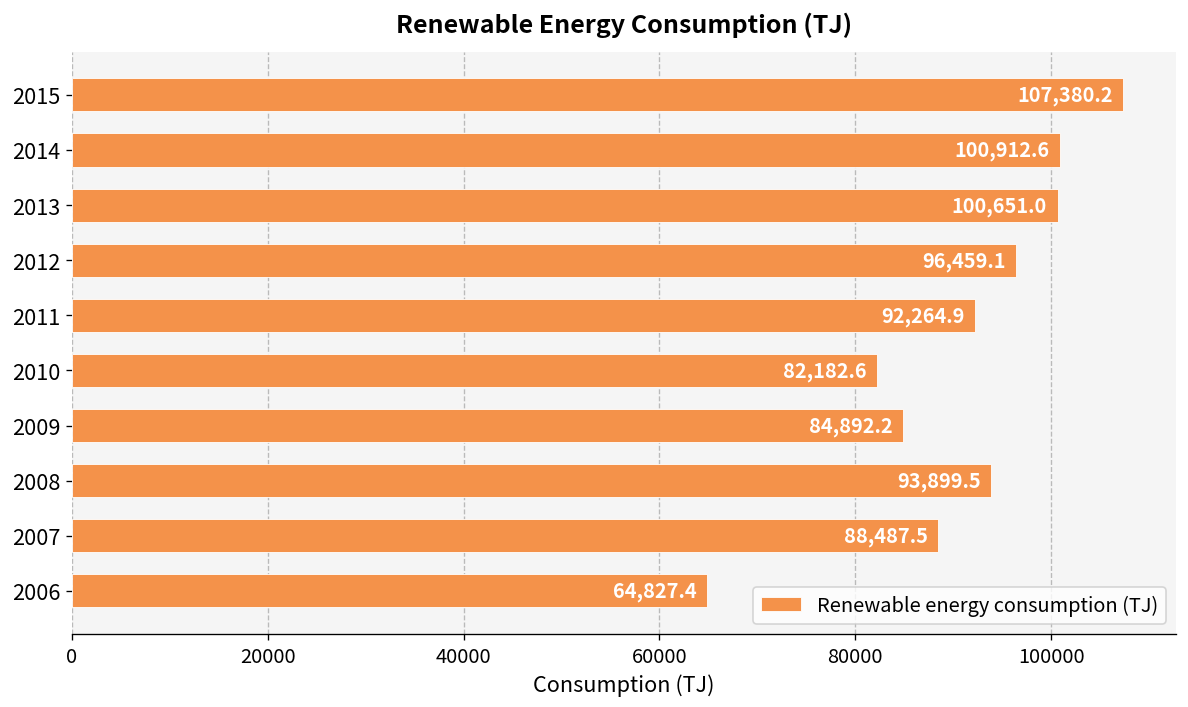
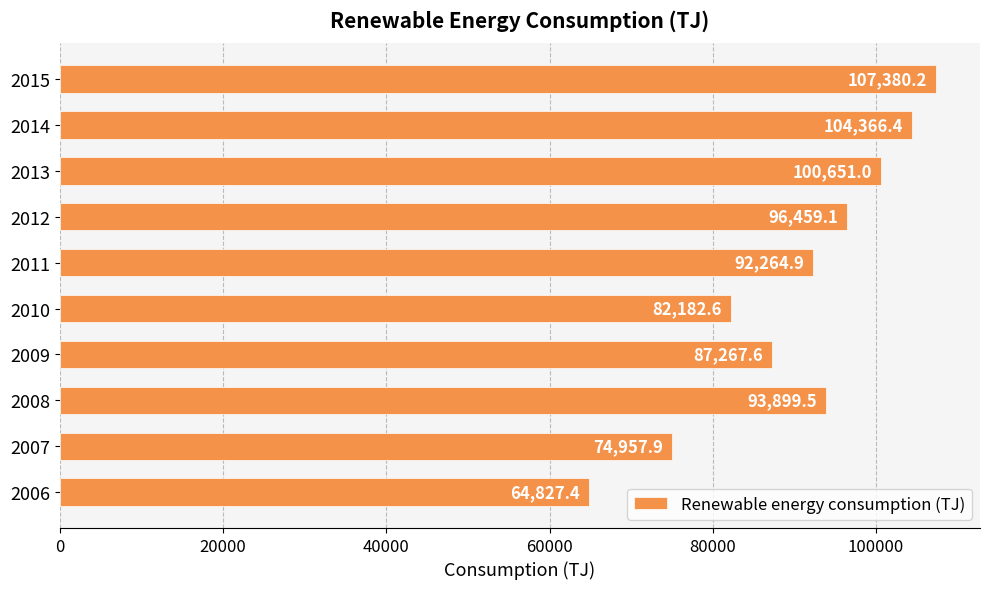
2014: 100,912.6 -> 104,366.4
2009: 84,892.2 -> 87,267.6
2007: 88,487.5 -> 74,957.9
